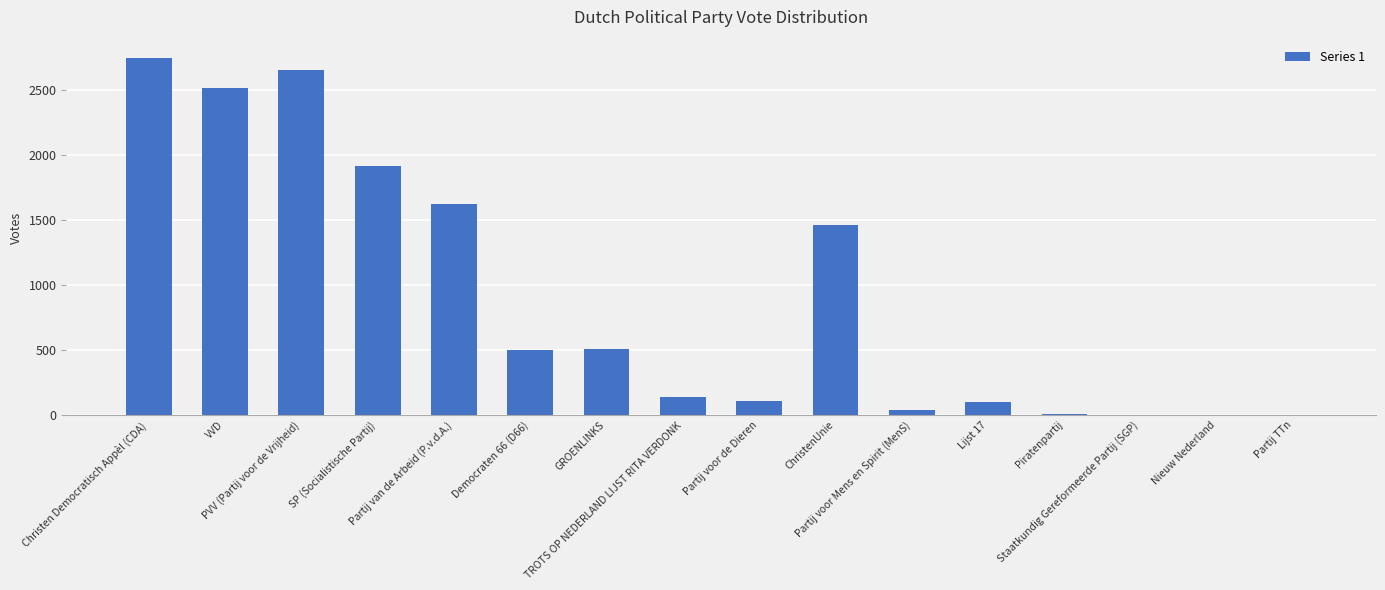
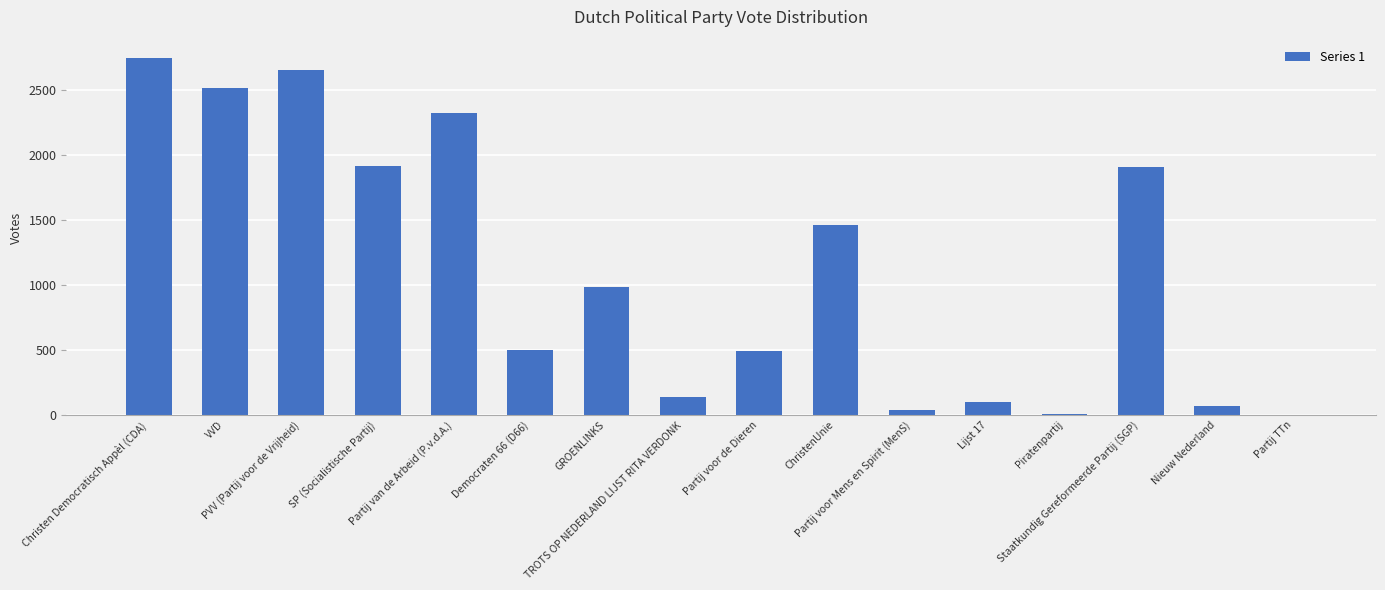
Partij van de Arbeid (P.v.d.A.): 1630 -> 2320
GROENLINKS: 510 -> 990
Partij voor de Dieren: 110 -> 490
Staatkundig Gereformeerde Partij (SGP): 10 -> 1910
Nieuw Nederland: 0 -> 70
